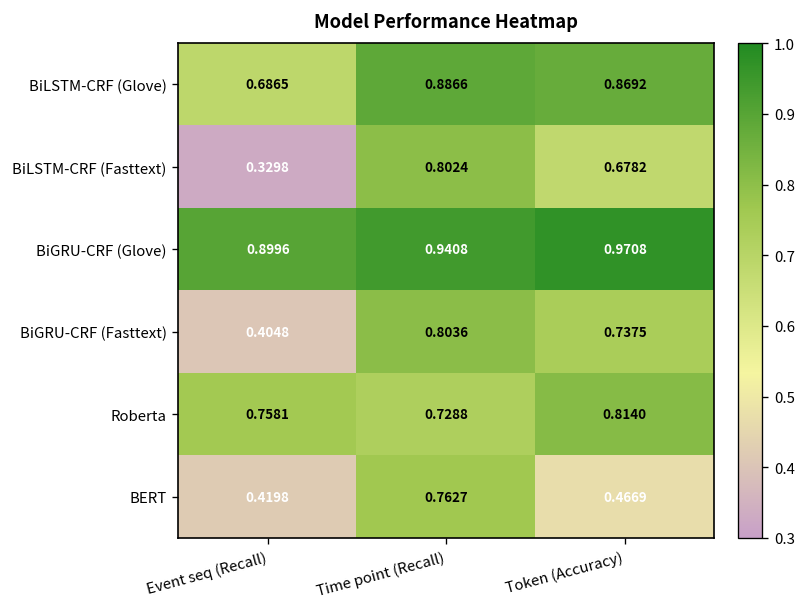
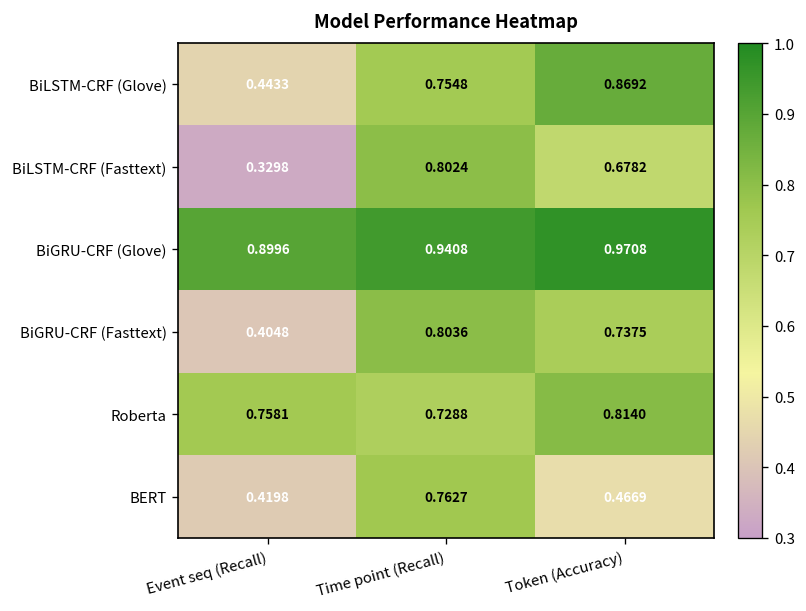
BiLSTM-CRF (Glove), Event seq (Recall): 0.6865 -> 0.4433
BiLSTM-CRF (Glove), Time point (Recall): 0.8866 -> 0.7548
